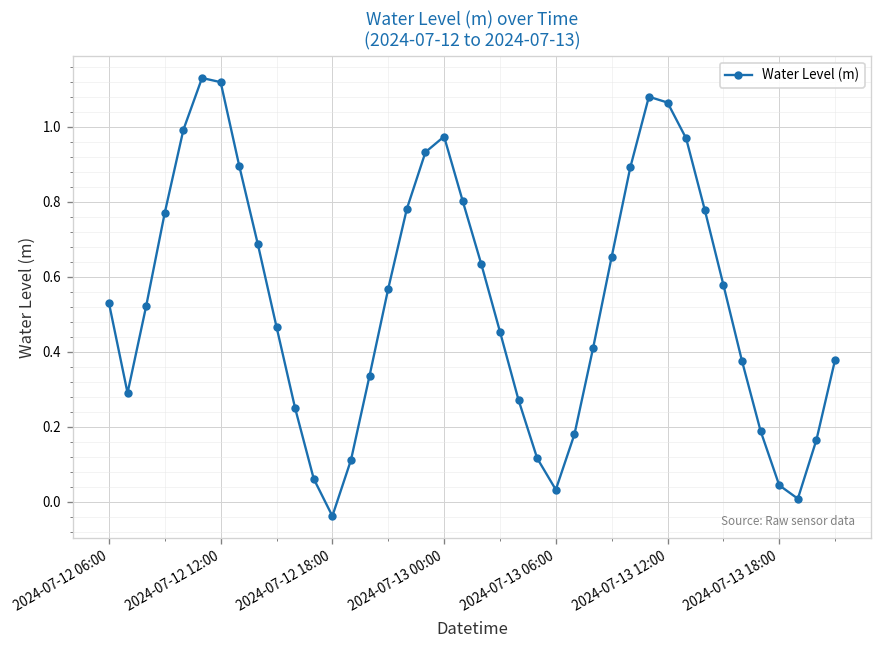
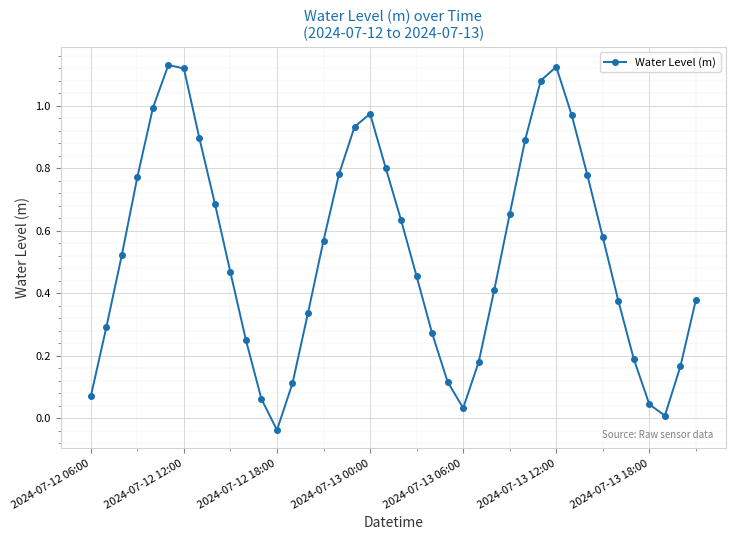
2024-07-12 06:00: 0.53 -> 0.07
2024-07-13 12:00: 1.06 -> 1.12
